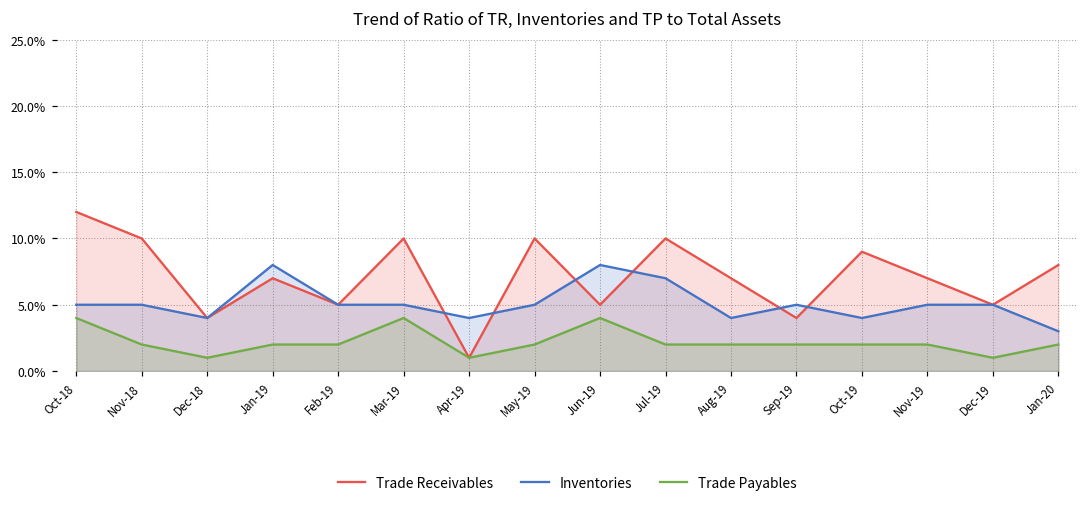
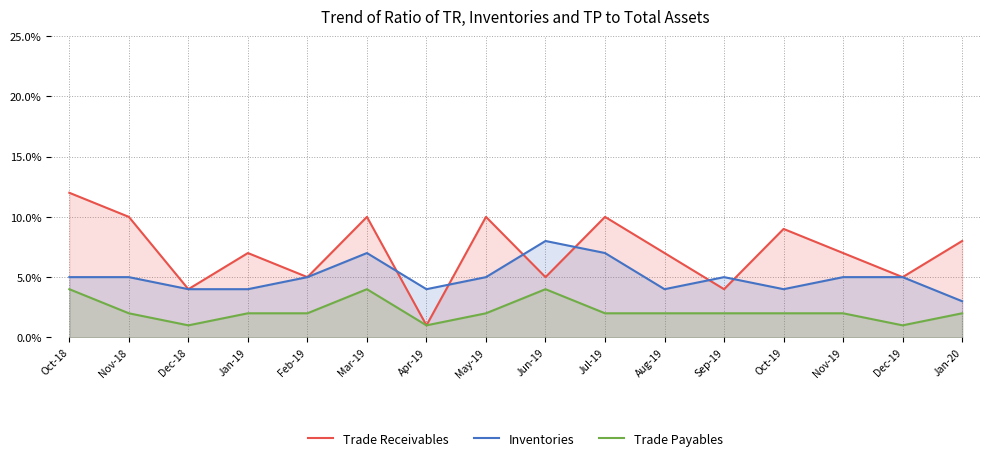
Inventories, Jan-19: 8% -> 4%
Inventories, Mar-19: 5% -> 7%
